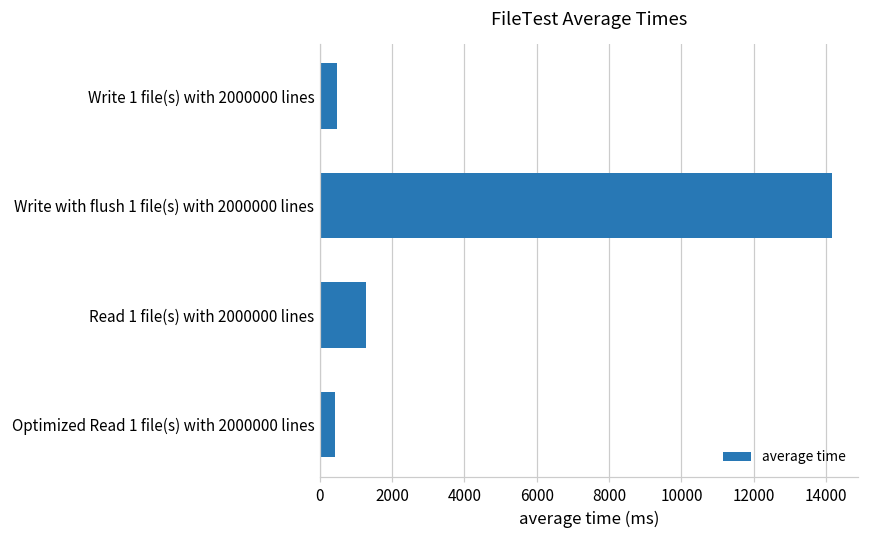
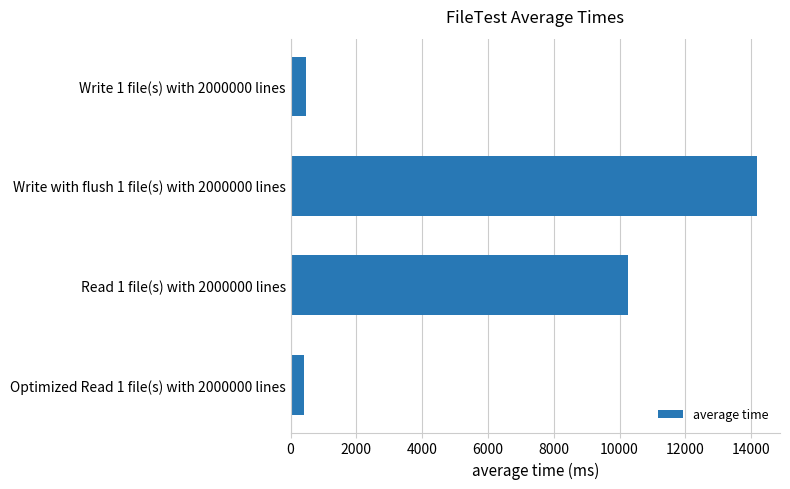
Read 1 file(s) with 2000000 lines: 1300 -> 10300
